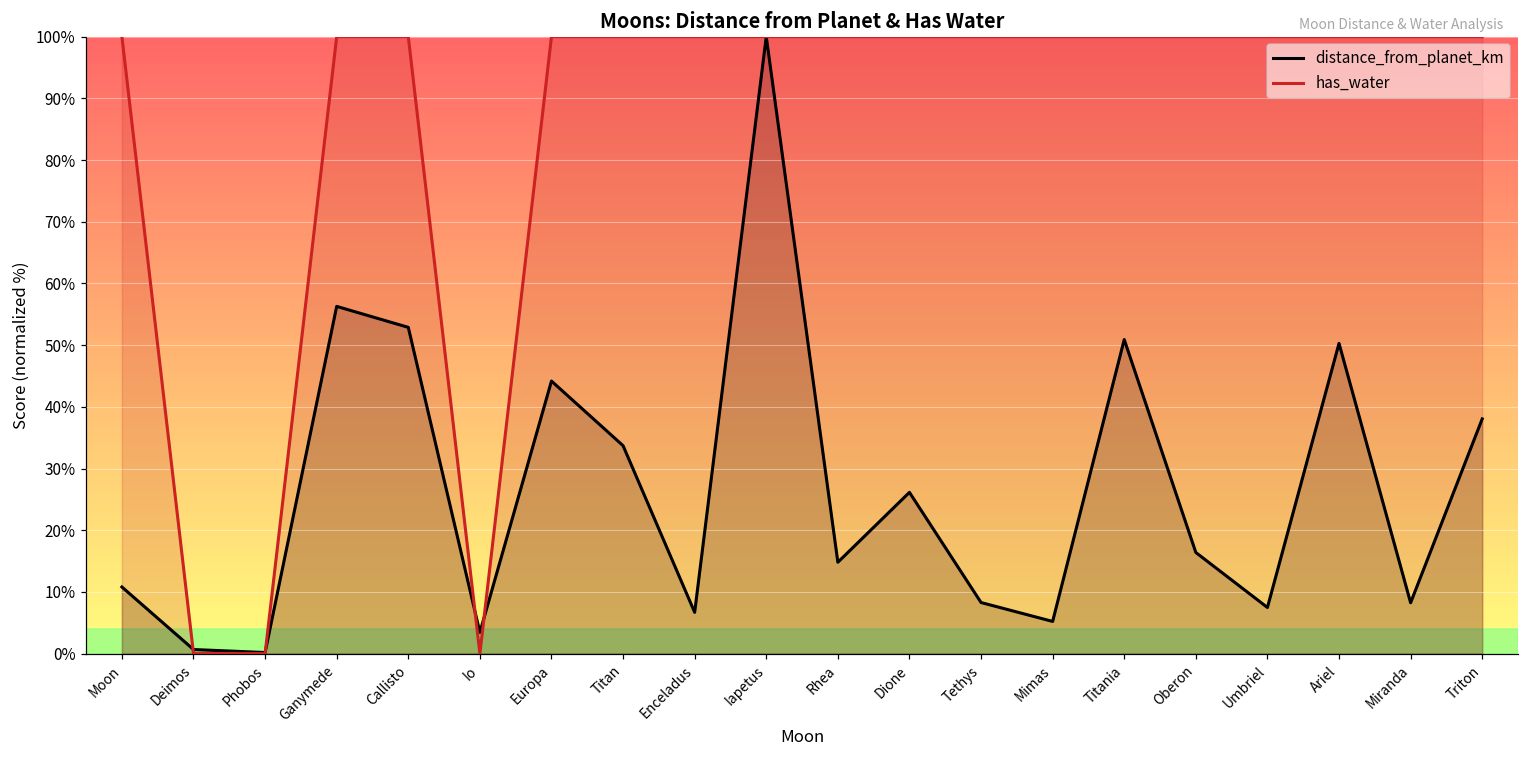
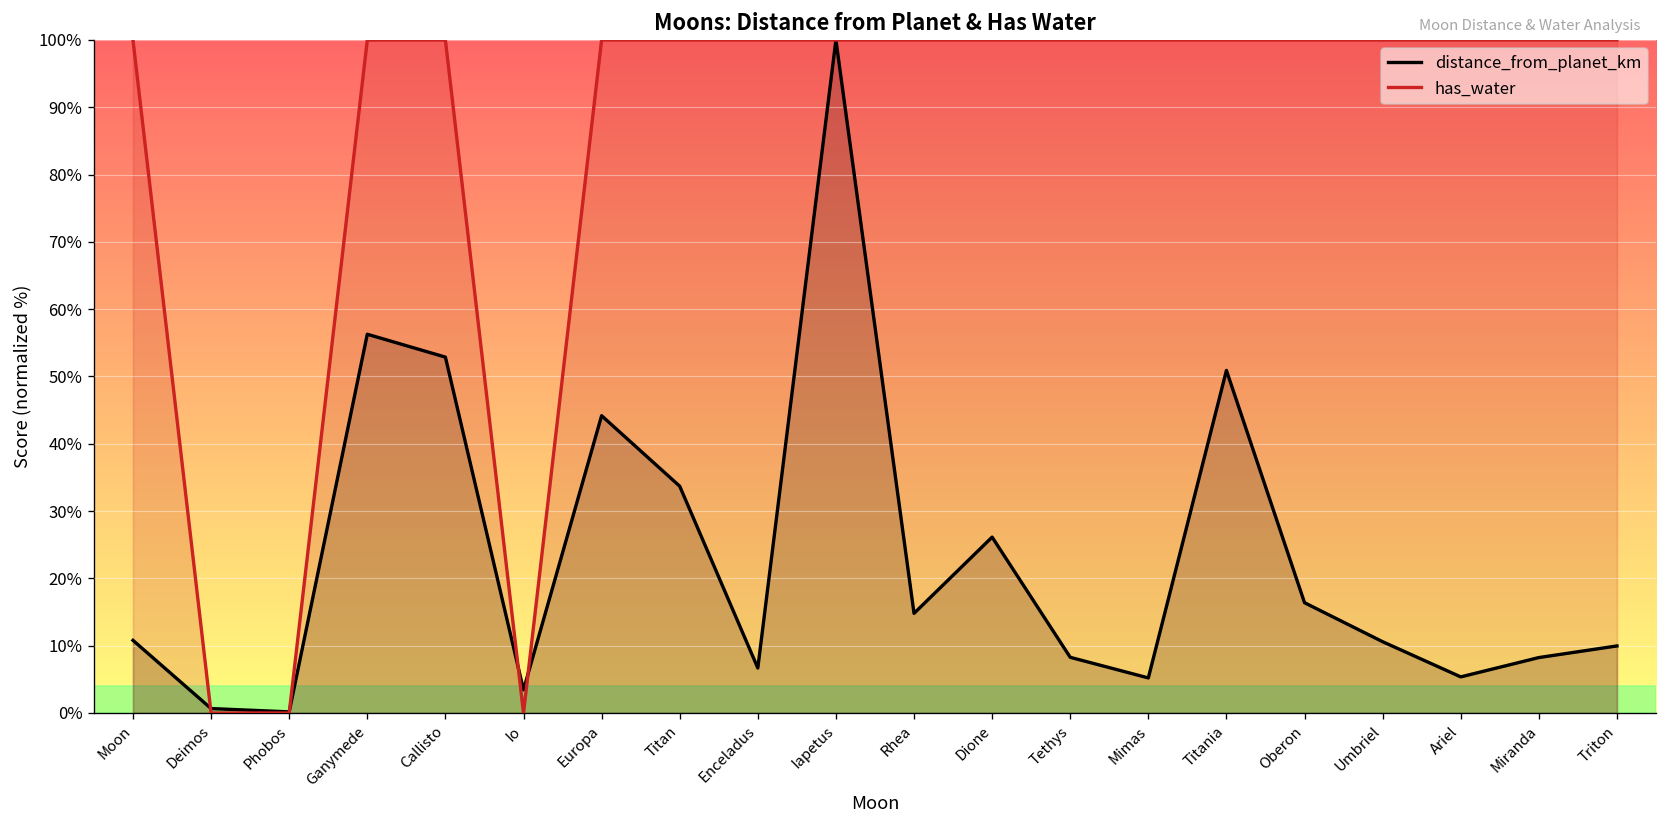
distance_from_planet_km, Umbriel: 7% -> 11%
distance_from_planet_km, Ariel: 50% -> 5%
distance_from_planet_km, Triton: 38% -> 10%
